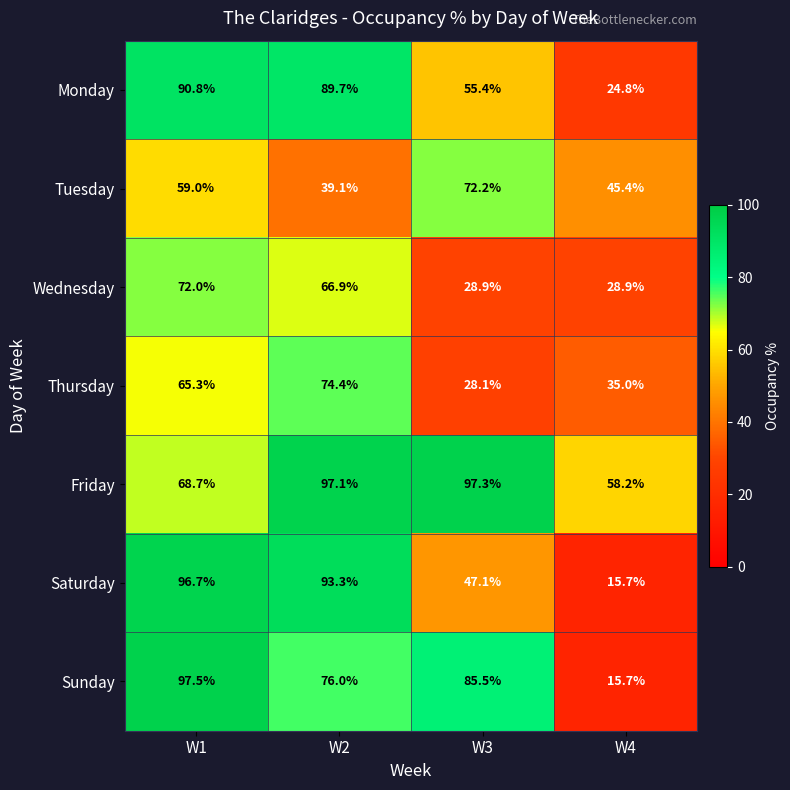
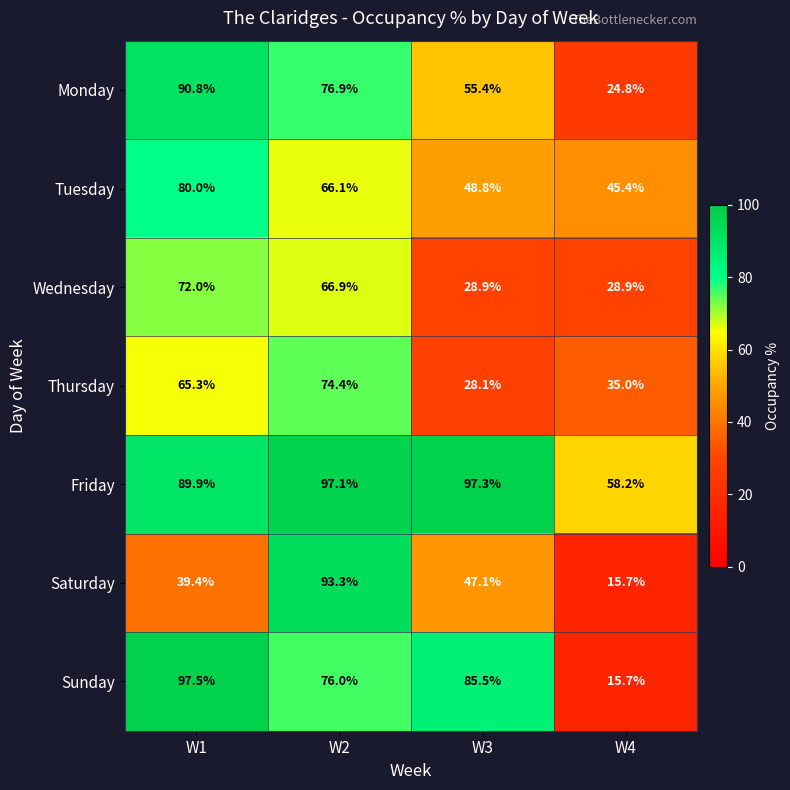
Monday, W2: 89.7% -> 76.9%
Tuesday, W1: 59.0% -> 80.0%
Tuesday, W2: 39.1% -> 66.1%
Tuesday, W3: 72.2% -> 48.8%
Friday, W1: 68.7% -> 89.9%
Saturday, W1: 96.7% -> 39.4%
